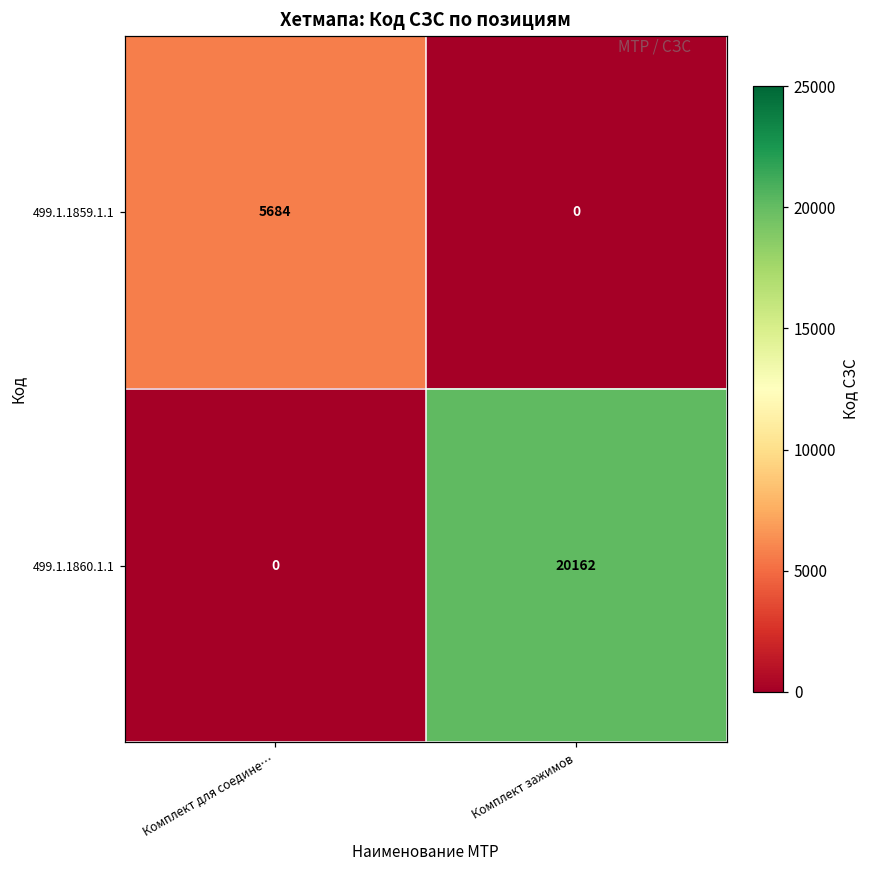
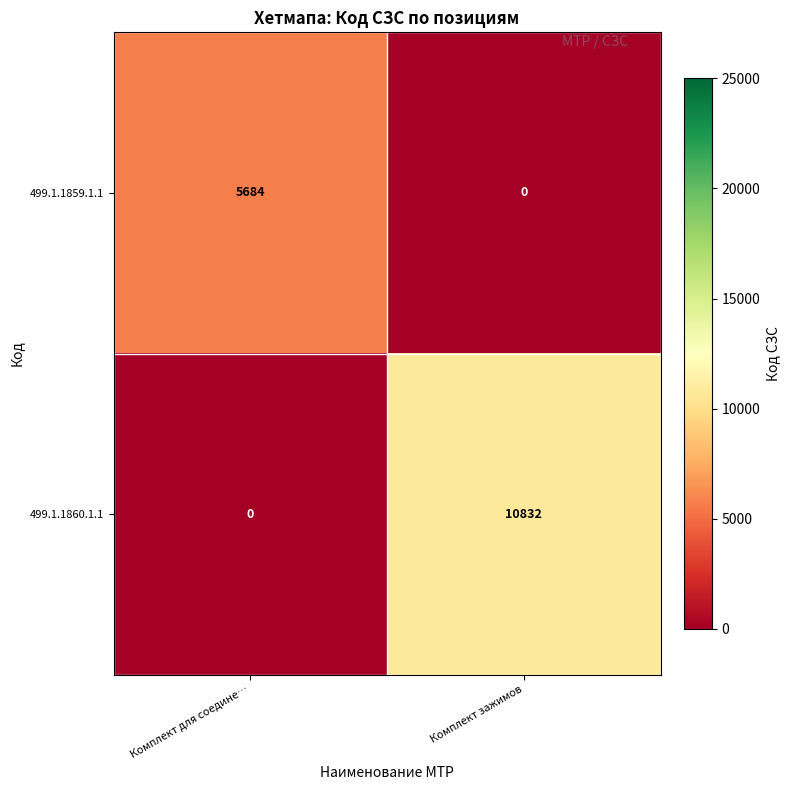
499.1.1860.1.1, Комплект зажимов: 20162 -> 10832
